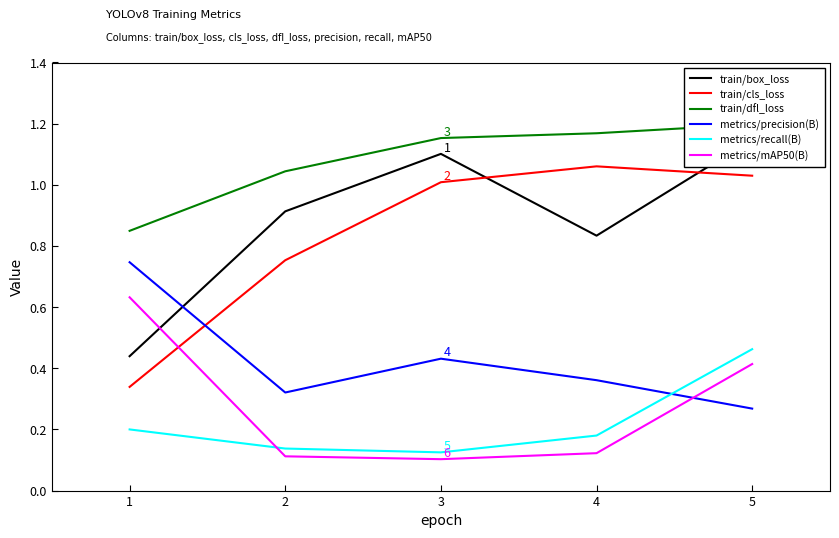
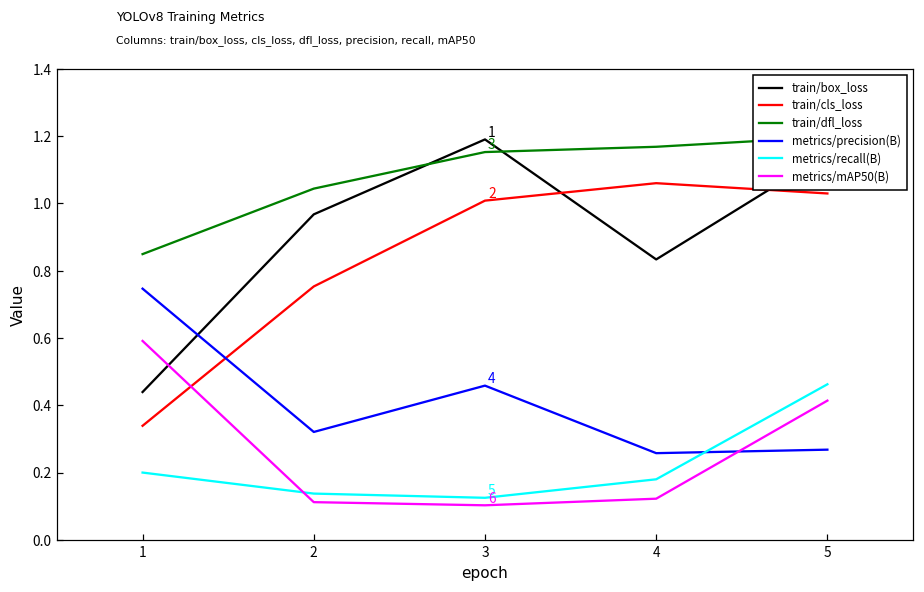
metrics/mAP50(B), 1: 0.63 -> 0.59
train/box_loss, 2: 0.91 -> 0.97
train/box_loss, 3: 1.10 -> 1.19
metrics/precision(B), 3: 0.43 -> 0.46
metrics/precision(B), 4: 0.36 -> 0.26
